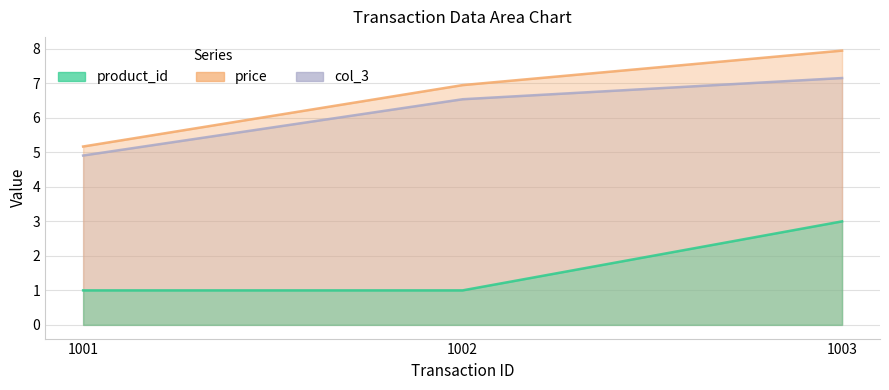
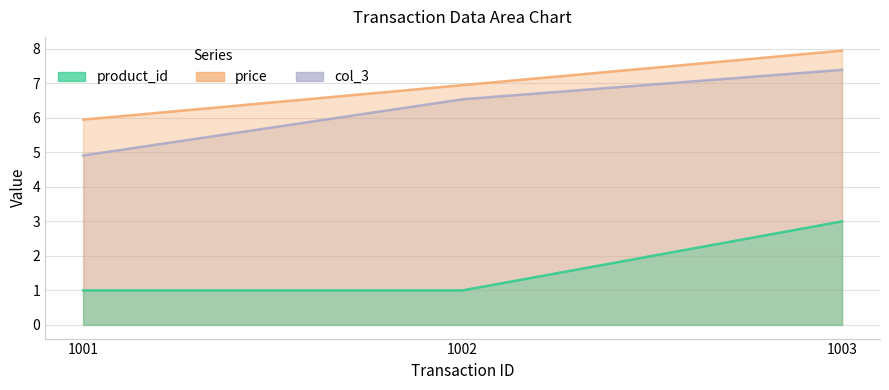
price, 1001: 5.2 -> 6.0
col_3, 1003: 7.2 -> 7.4
